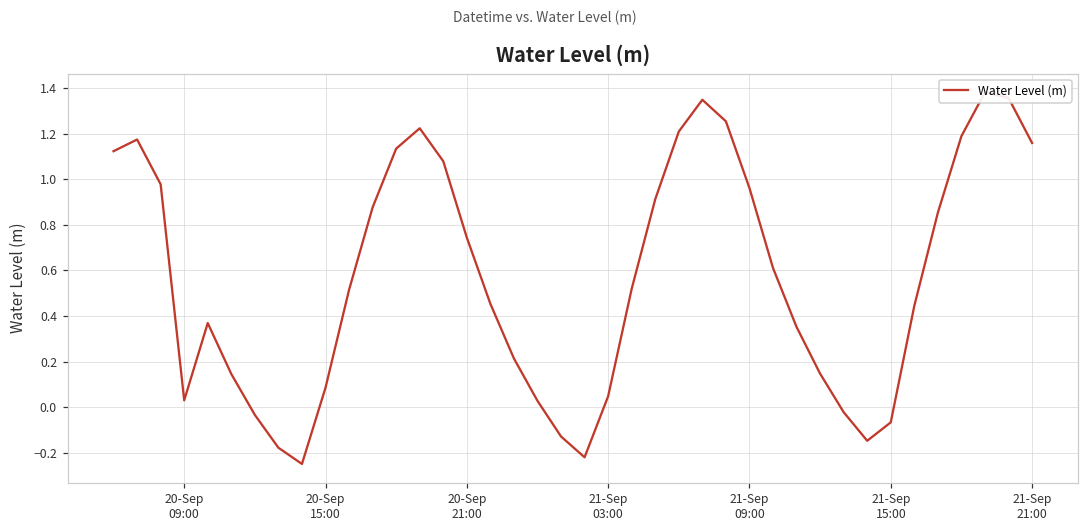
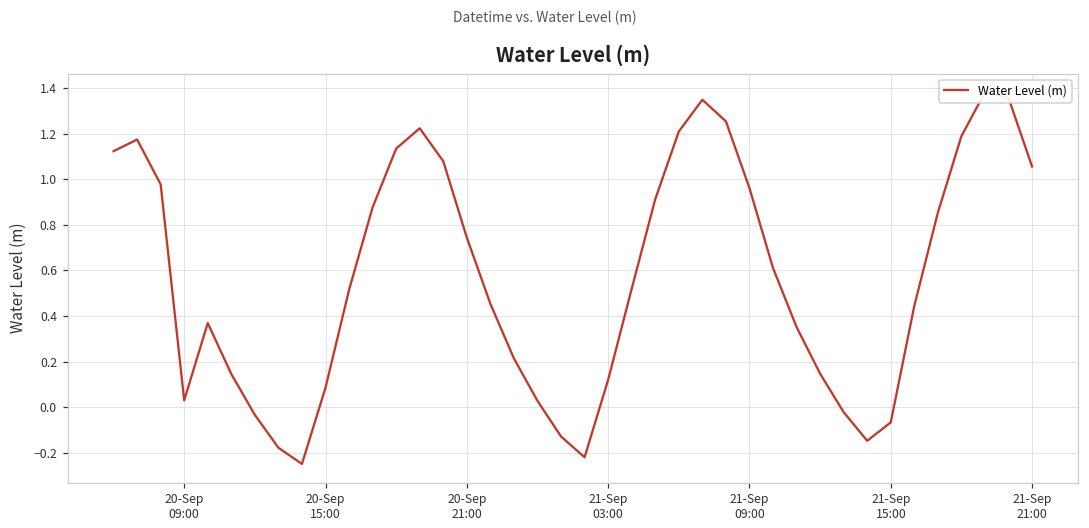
21-Sep 03:00: 0.05 -> 0.12
21-Sep 21:00: 1.16 -> 1.06
